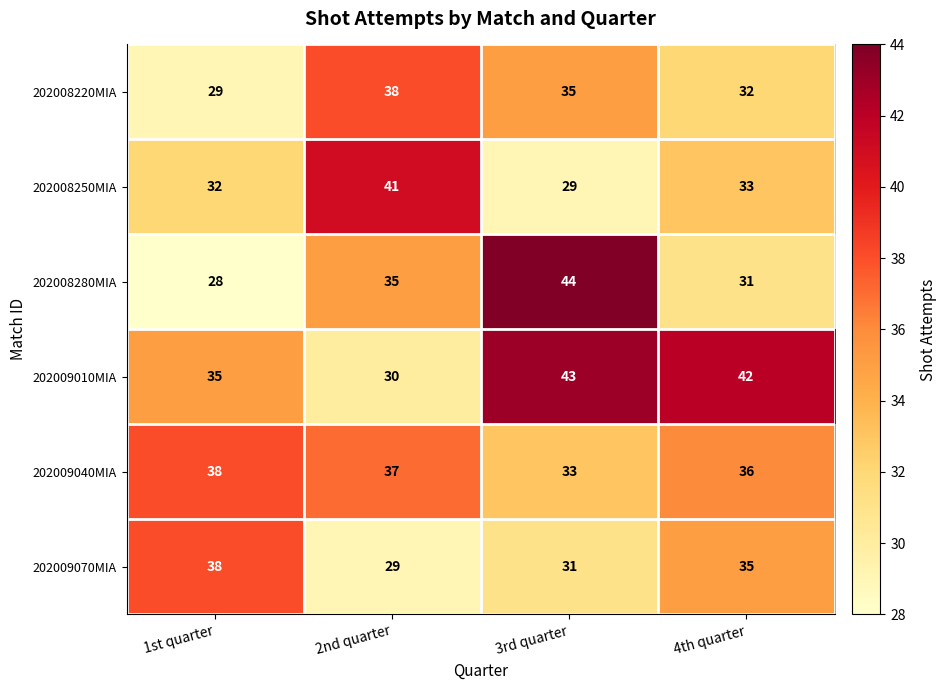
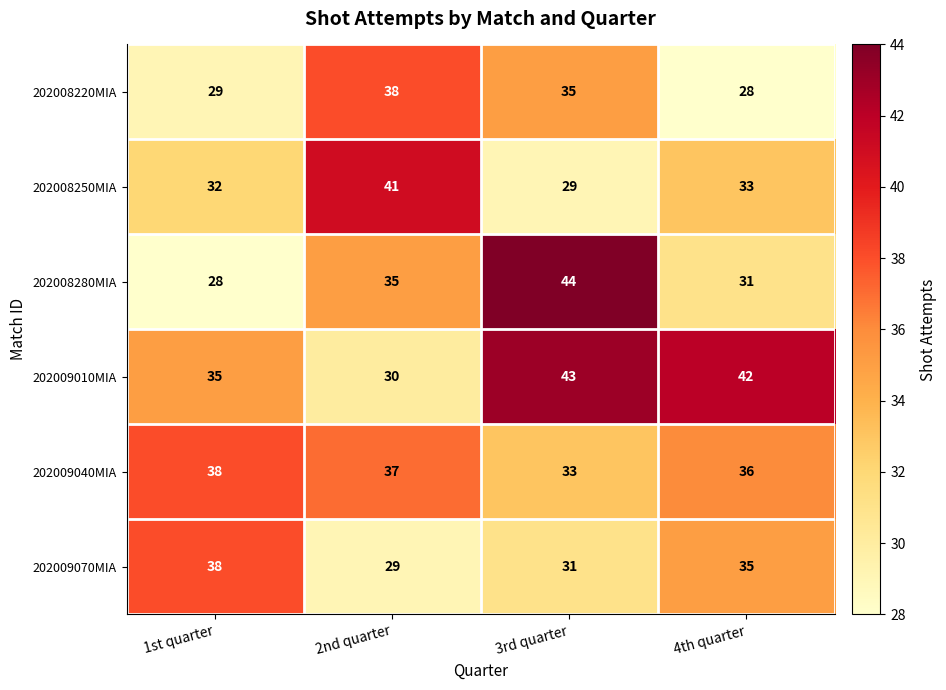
202008220MIA, 4th quarter: 32 -> 28
